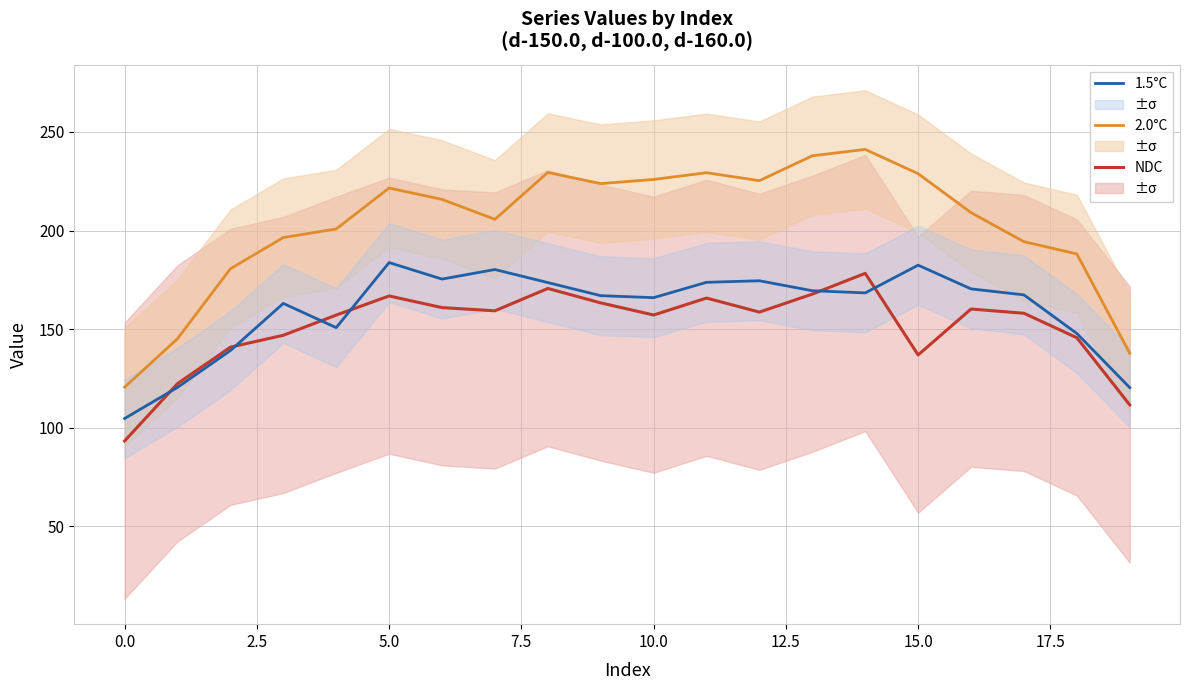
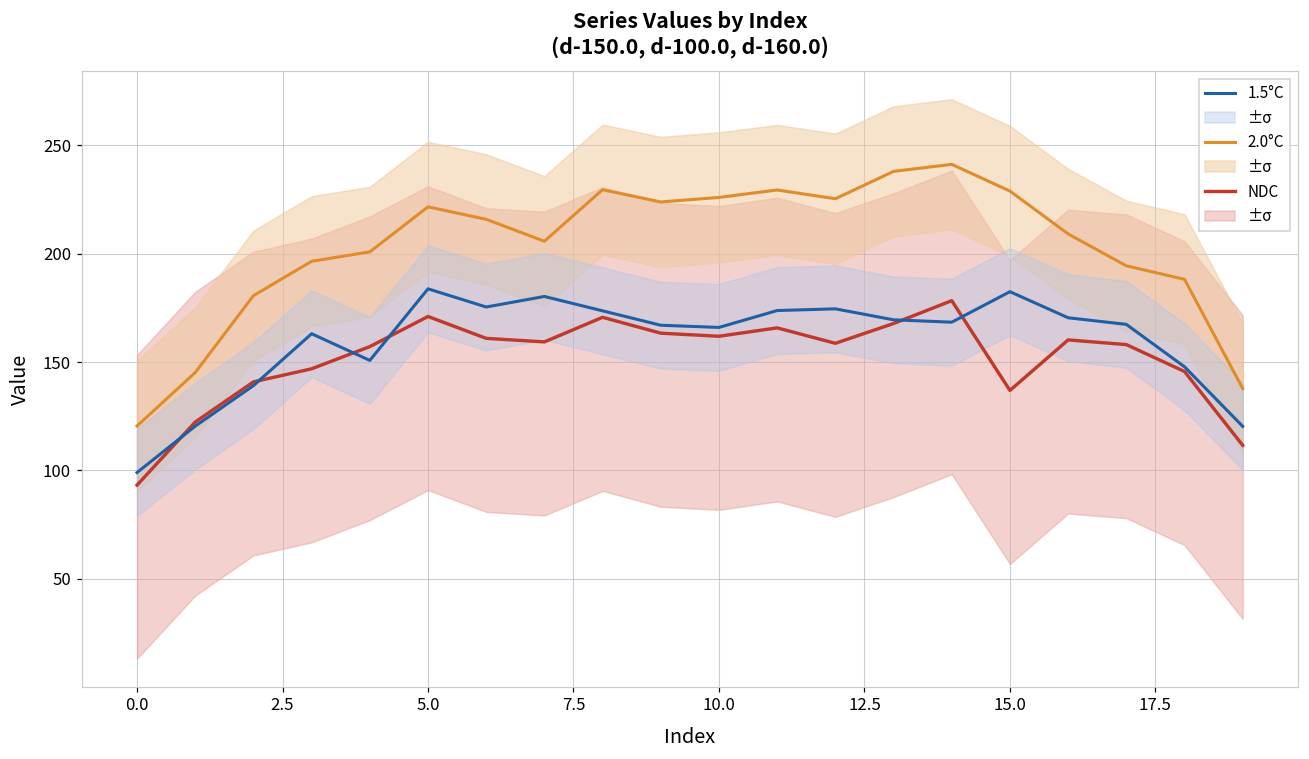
1.5°C, 0.0: 105 -> 99
NDC, 5.0: 167 -> 171
NDC, 10.0: 157 -> 162
